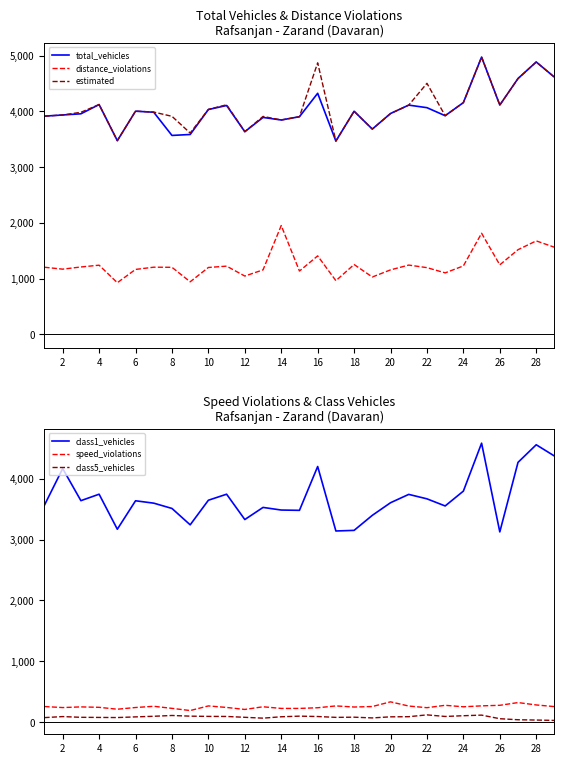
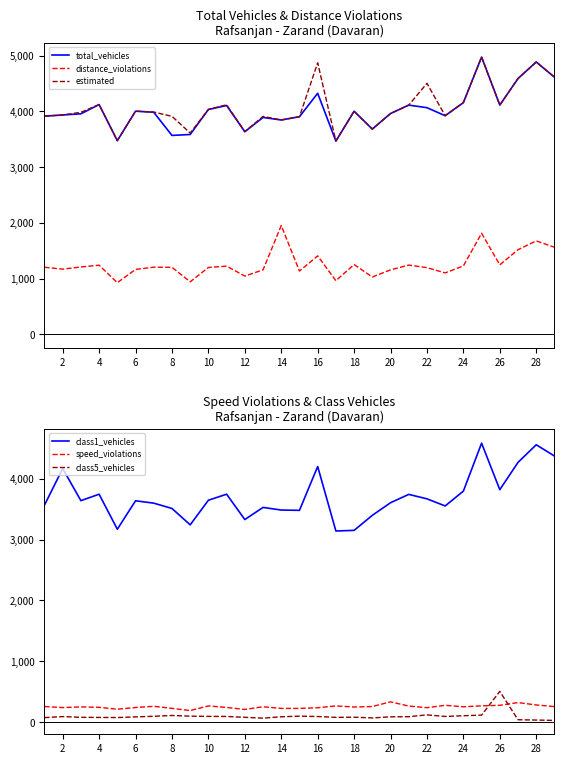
Speed Violations & Class Vehicles Rafsanjan - Zarand (Davaran), class1_vehicles, 26: 3,100 -> 3,800
Speed Violations & Class Vehicles Rafsanjan - Zarand (Davaran), class5_vehicles, 26: 100 -> 500
